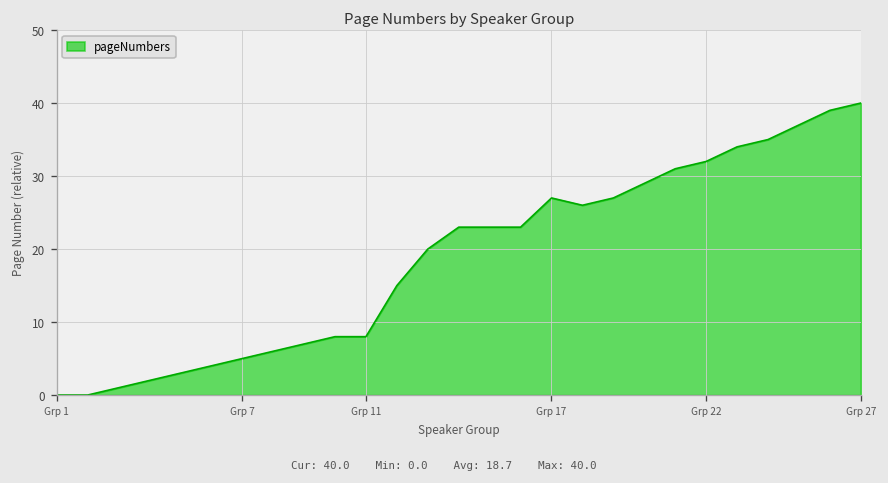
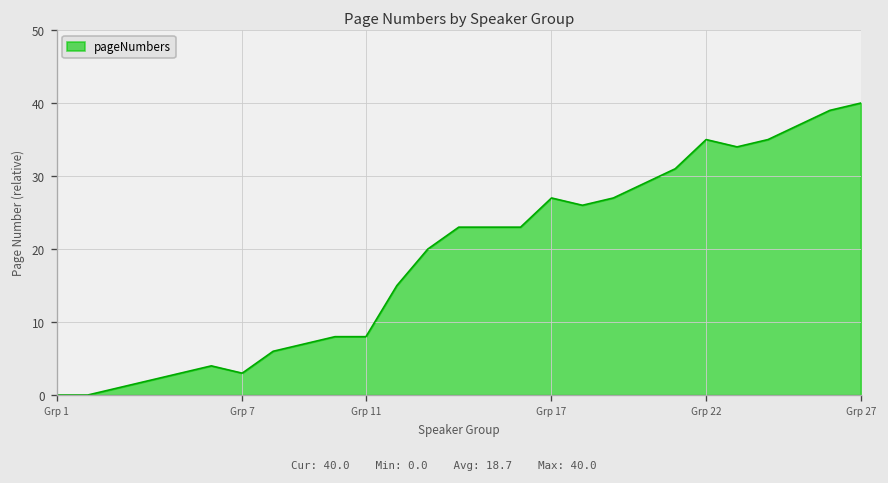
Grp 7: 5 -> 3
Grp 22: 32 -> 35
